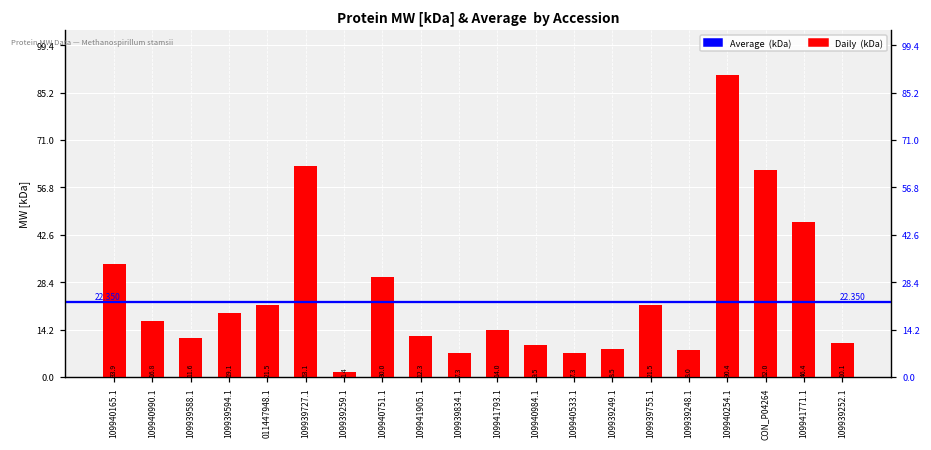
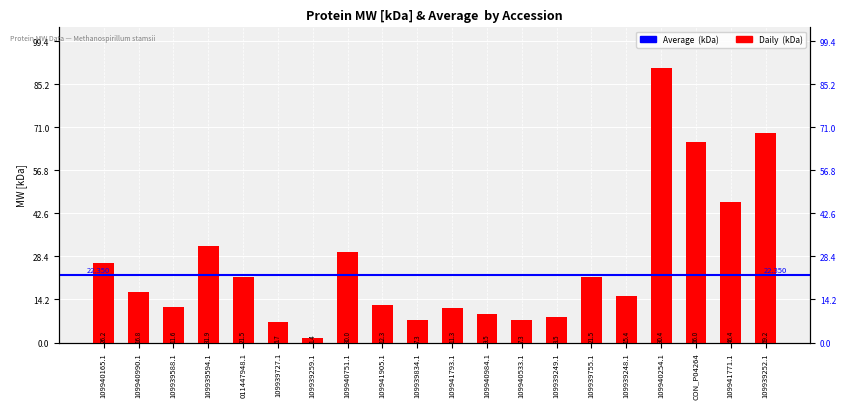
109940165.1: 33.9 -> 26.2
109939594.1: 19.1 -> 31.9
109939727.1: 63.1 -> 6.7
109941793.1: 14.0 -> 11.3
109939248.1: 8.0 -> 15.4
CON_P04264: 62.0 -> 66.0
109939252.1: 10.1 -> 69.2
